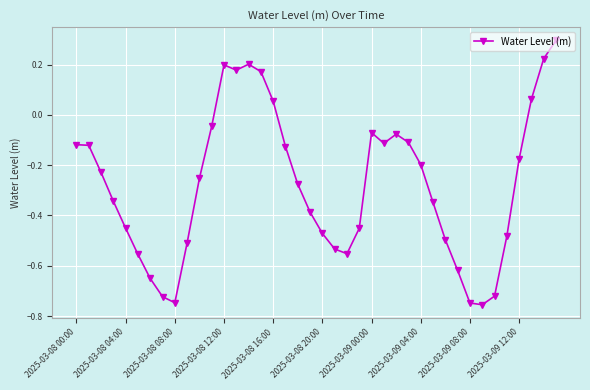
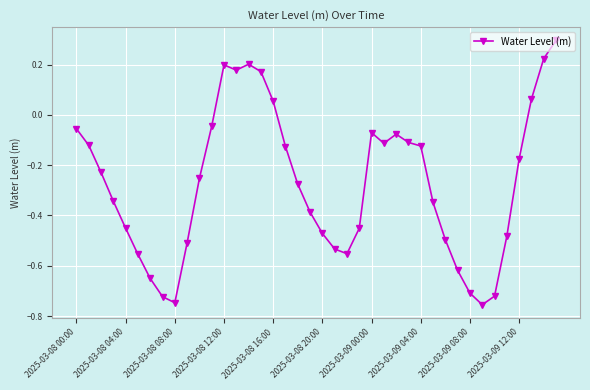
2025-03-08 00:00: -0.12 -> -0.06
2025-03-09 04:00: -0.20 -> -0.12
2025-03-09 08:00: -0.75 -> -0.71
